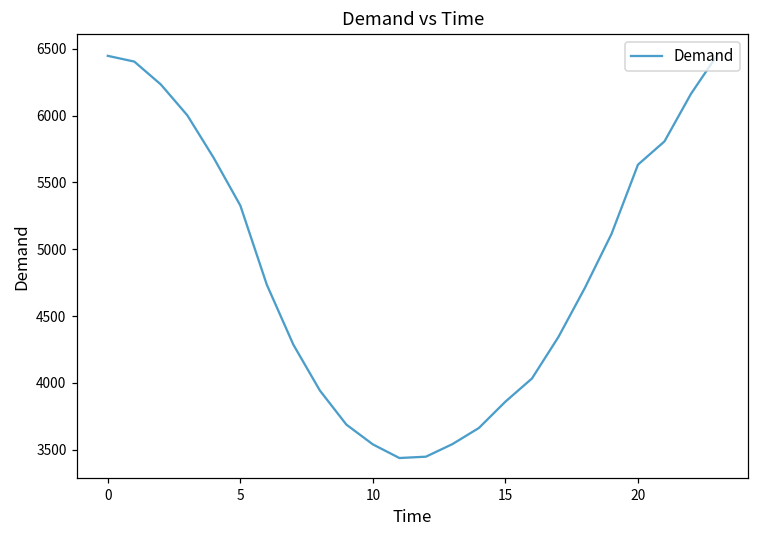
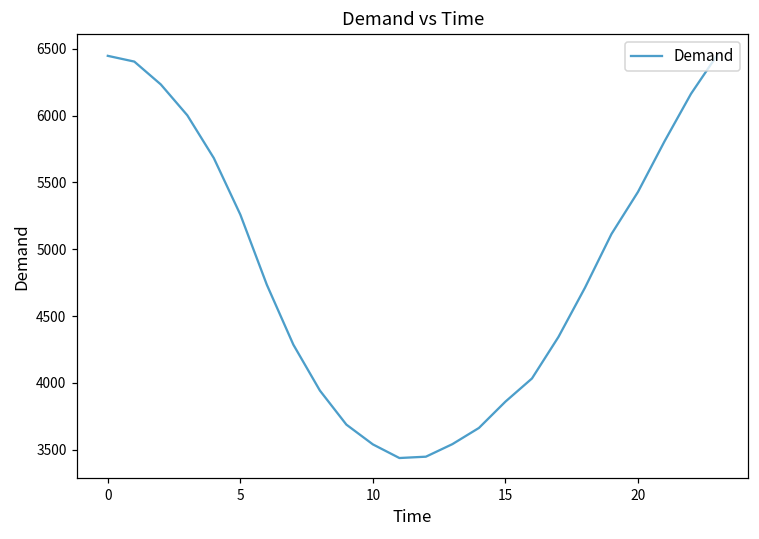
5: 5330 -> 5260
20: 5630 -> 5430
